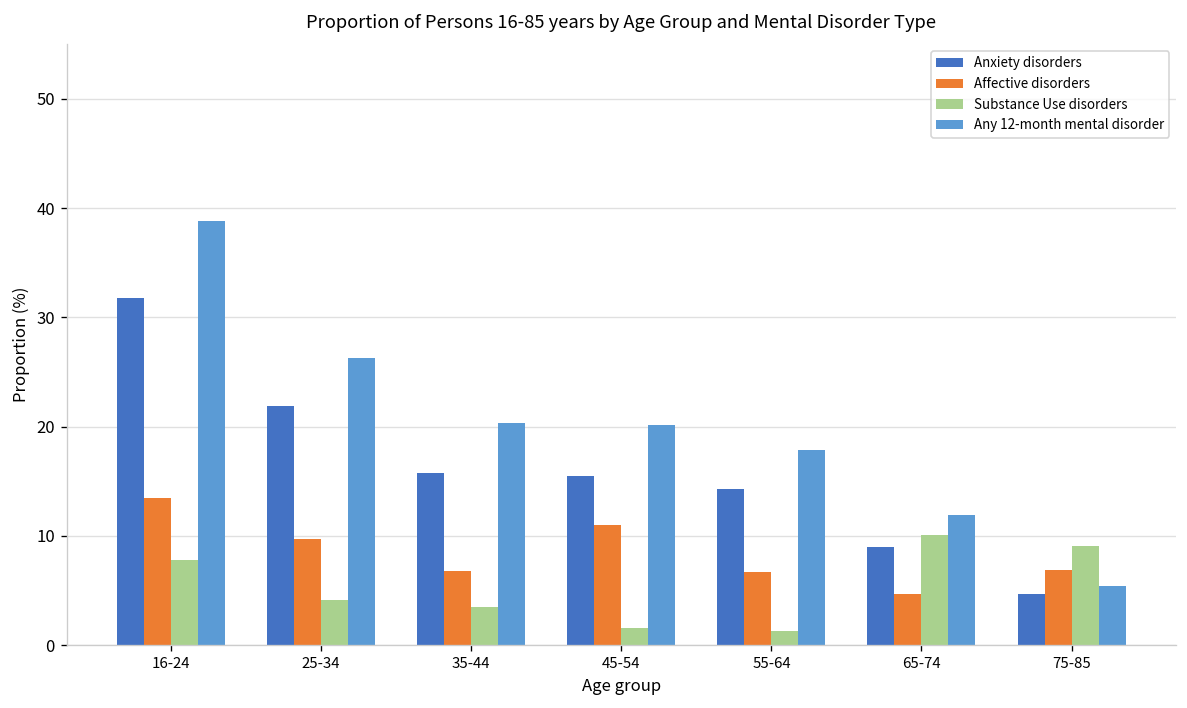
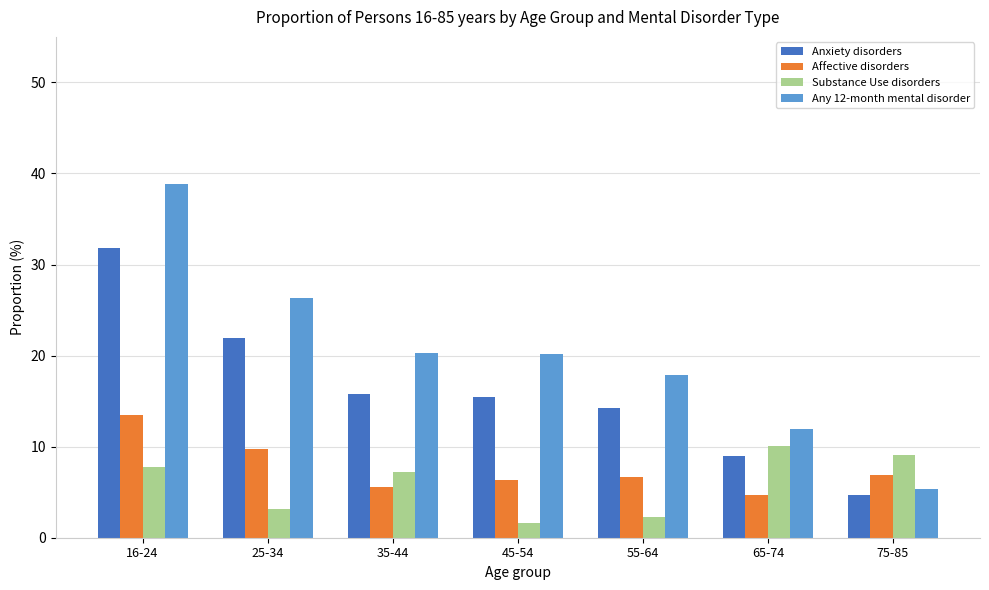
Substance Use disorders, 25-34: 4 -> 3
Affective disorders, 35-44: 7 -> 6
Substance Use disorders, 35-44: 4 -> 7
Affective disorders, 45-54: 11 -> 6
Substance Use disorders, 55-64: 1 -> 2
